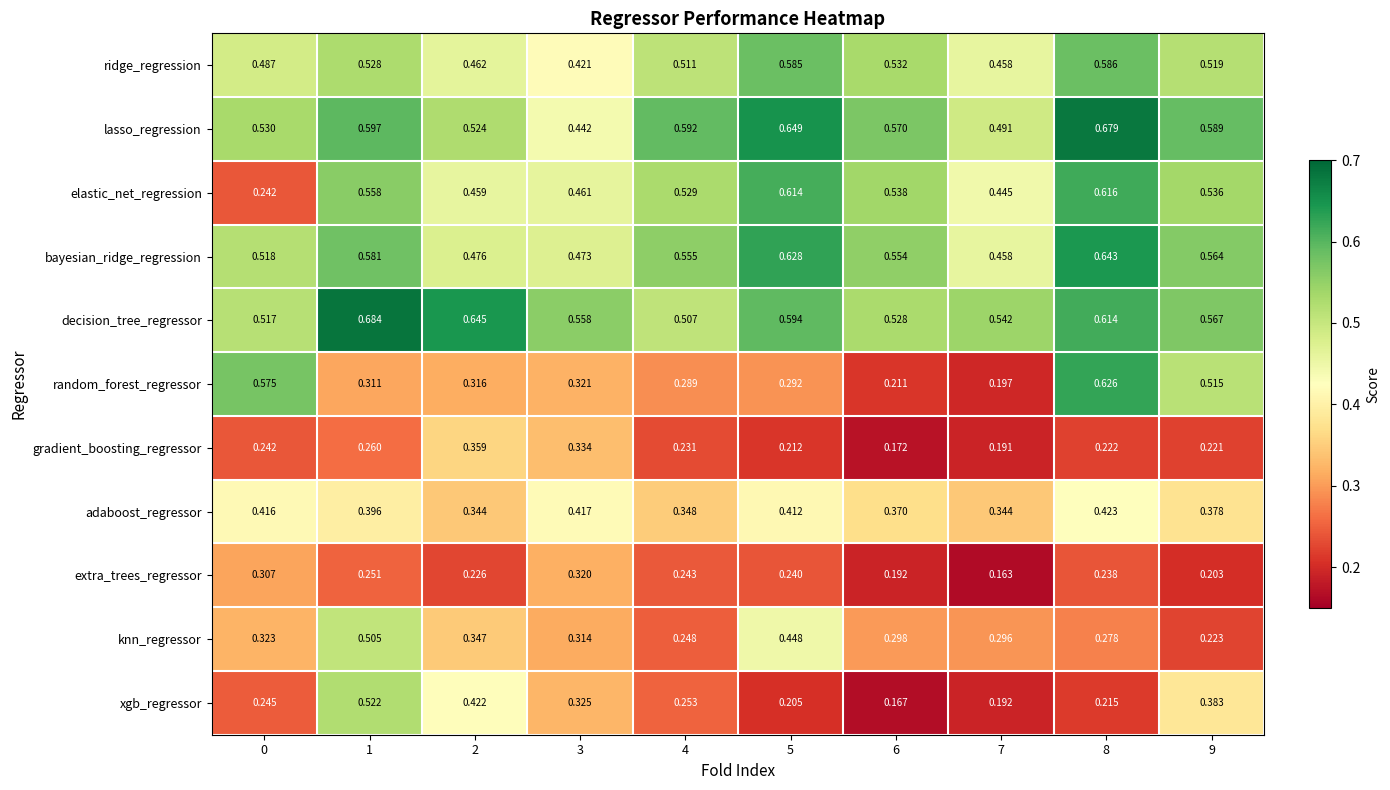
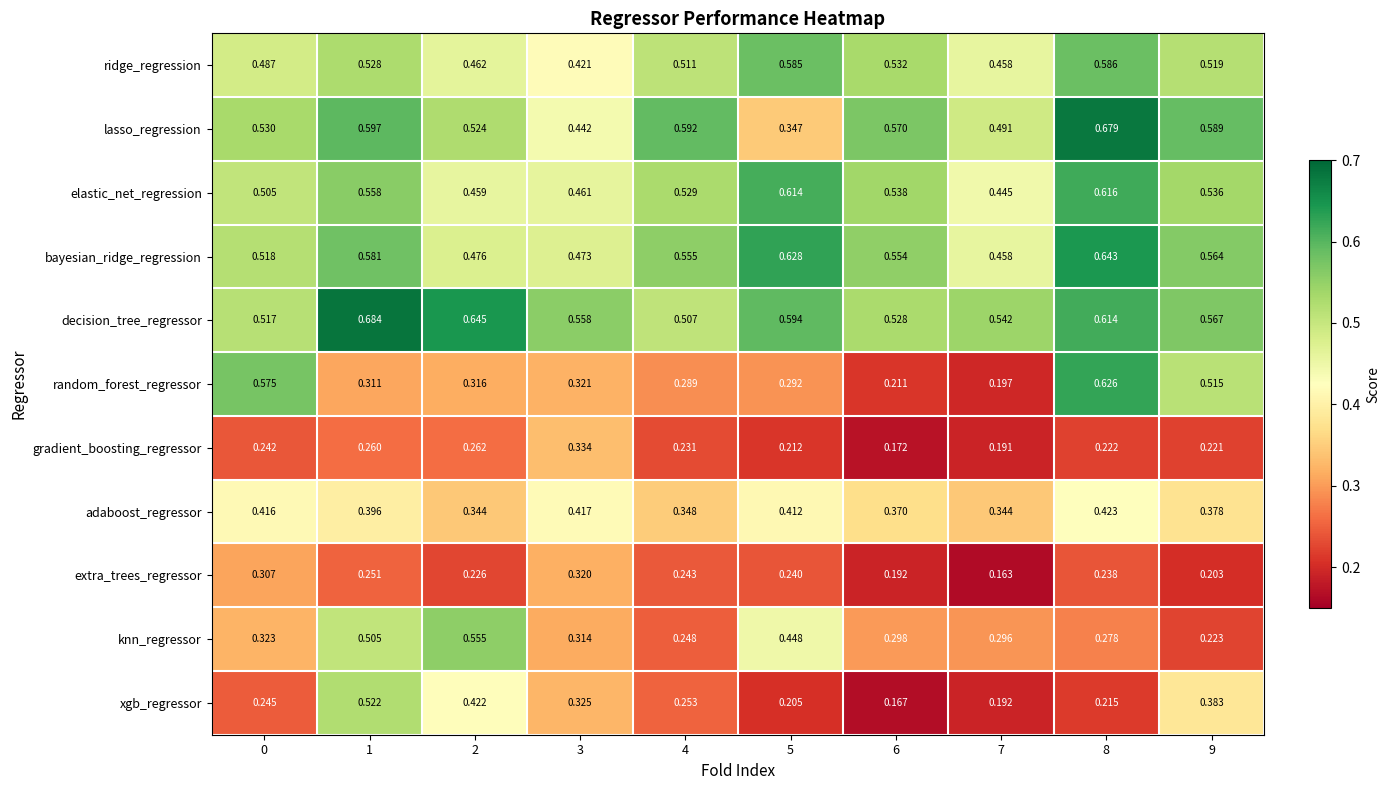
lasso_regression, 5: 0.649 -> 0.347
elastic_net_regression, 0: 0.242 -> 0.505
gradient_boosting_regressor, 2: 0.359 -> 0.262
knn_regressor, 2: 0.347 -> 0.555
